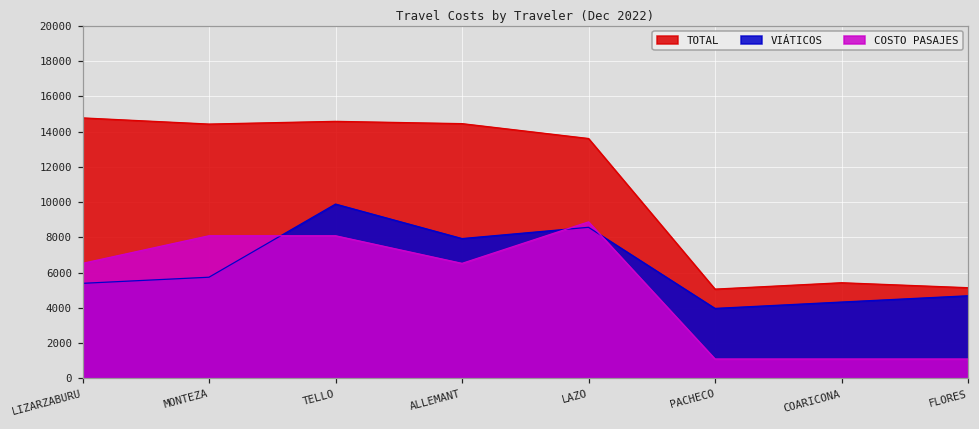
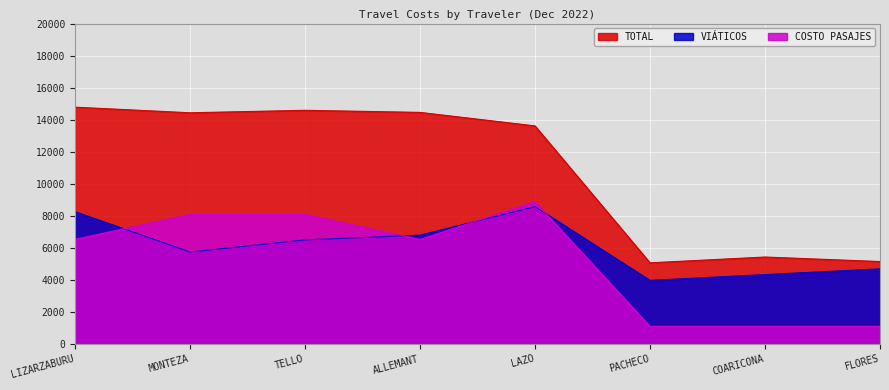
VIÁTICOS, LIZARZABURU: 5400 -> 8300
VIÁTICOS, TELLO: 9900 -> 6500
VIÁTICOS, ALLEMANT: 7900 -> 6800
